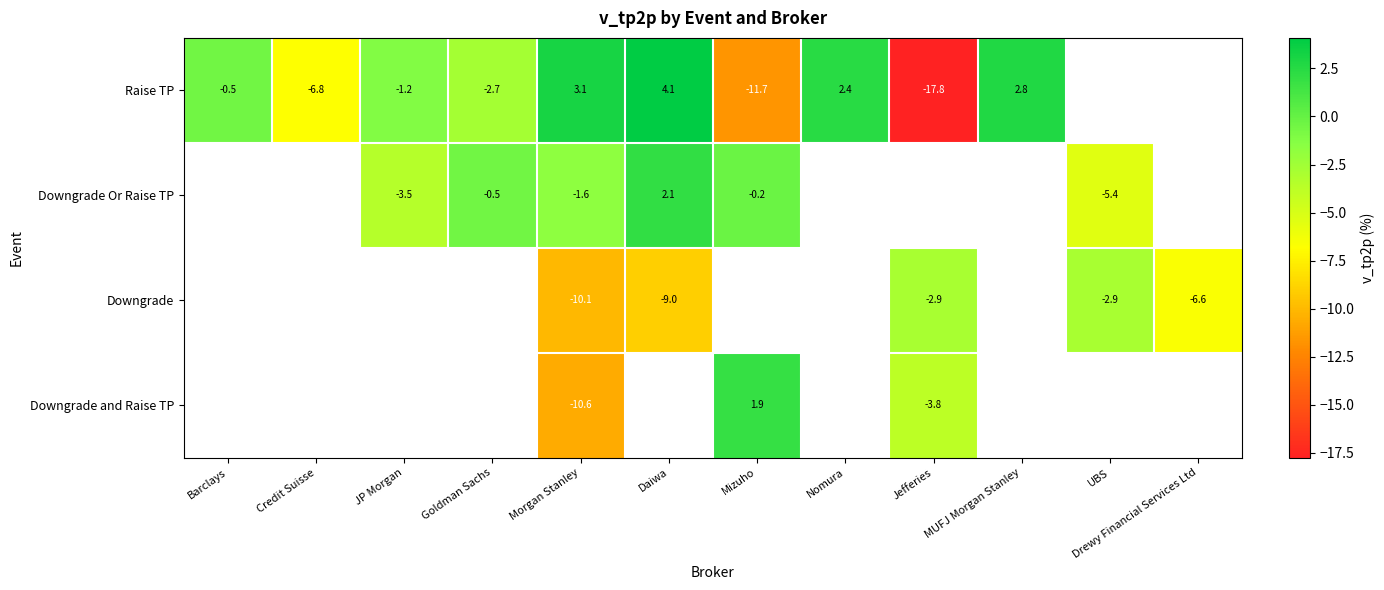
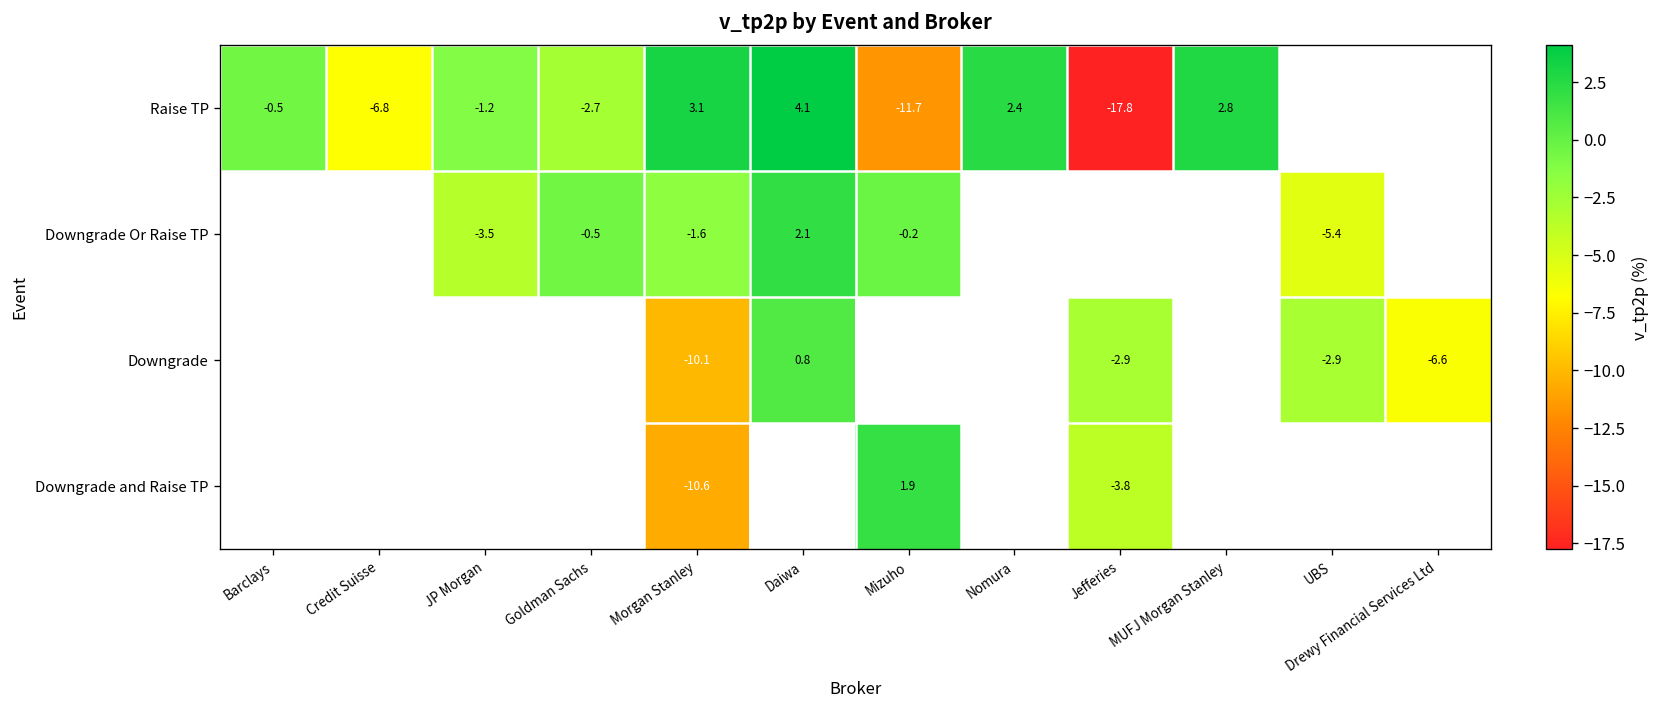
Downgrade, Daiwa: -9.0 -> 0.8
